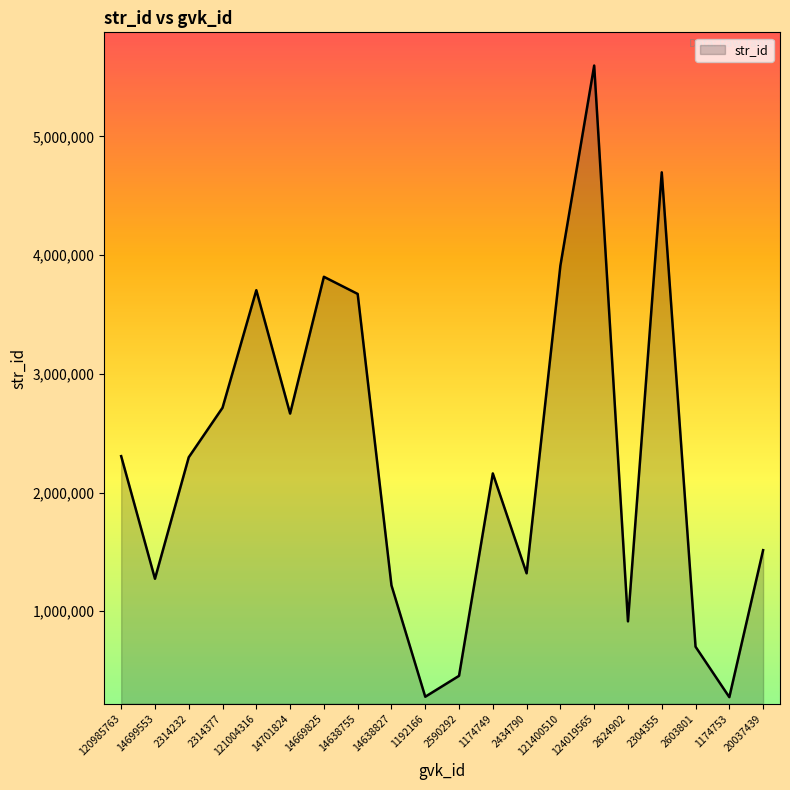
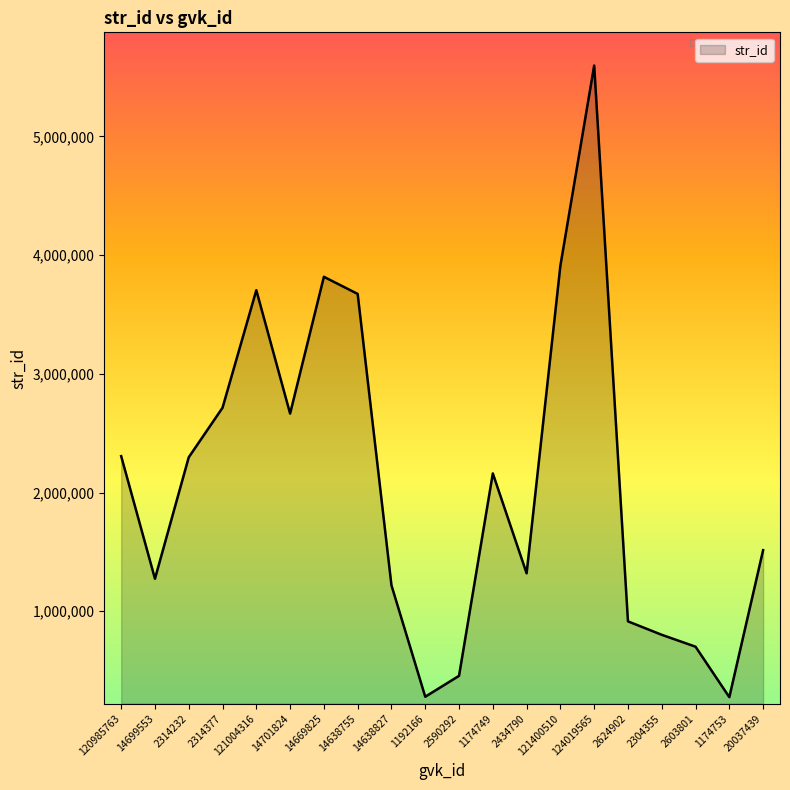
2304355: 4,700,000 -> 800,000
